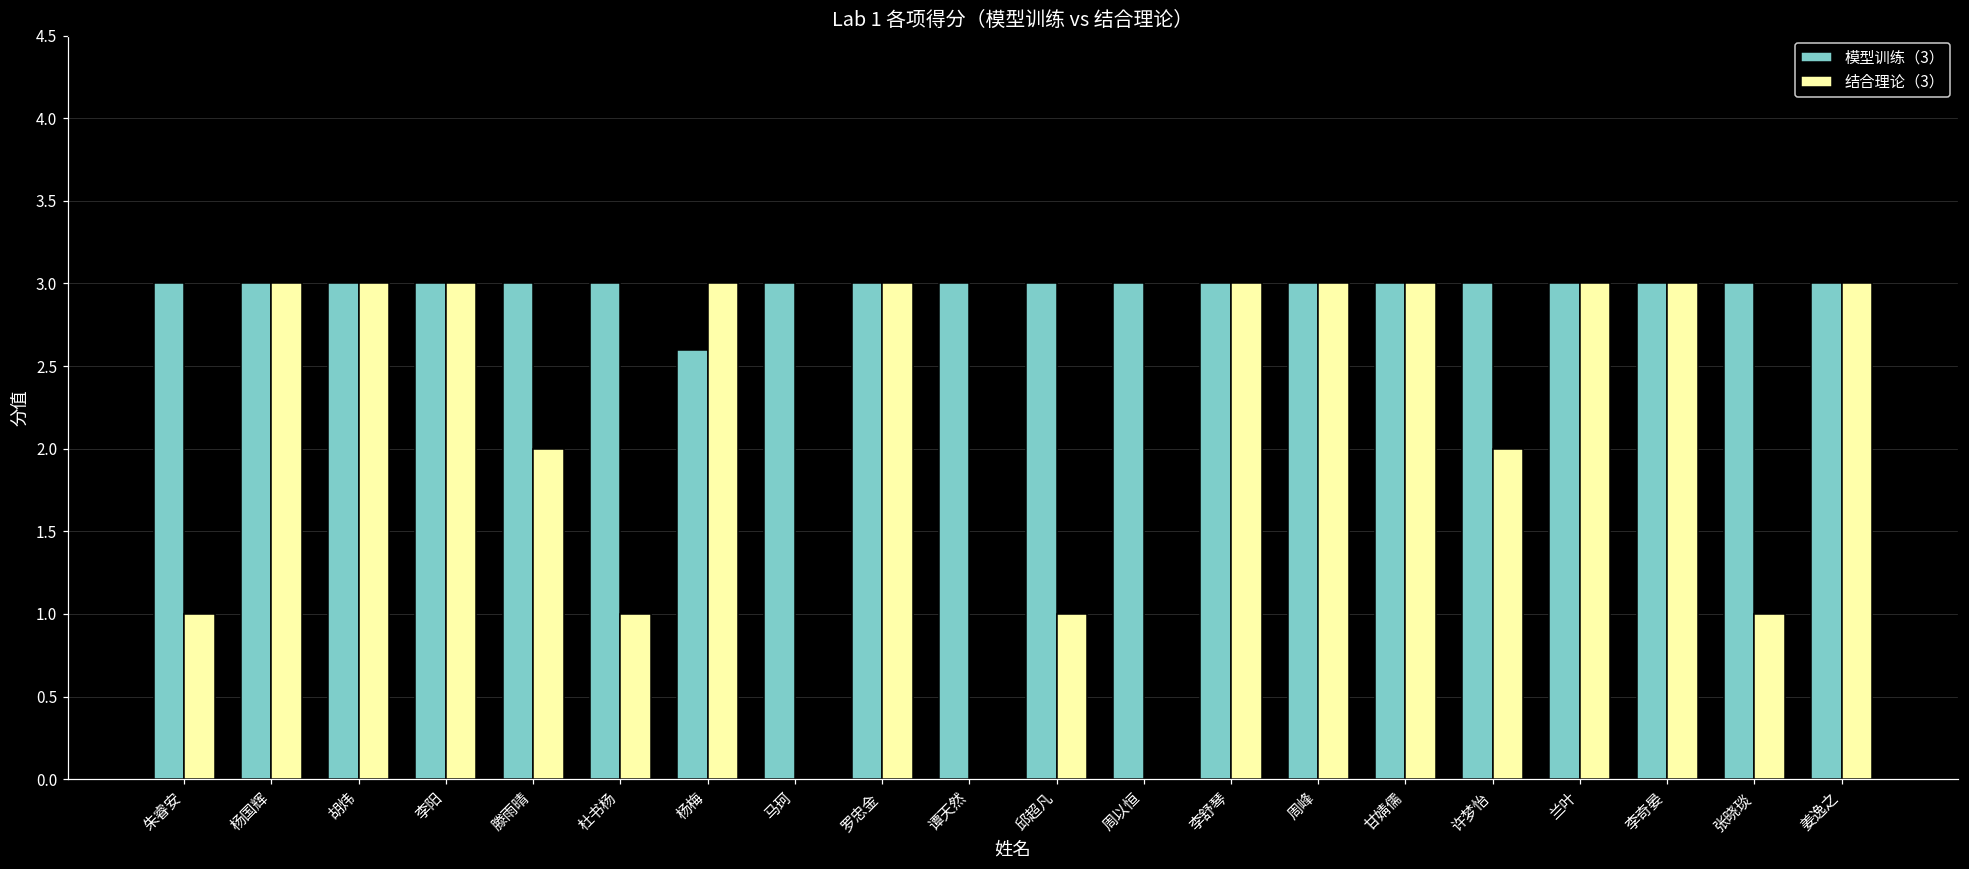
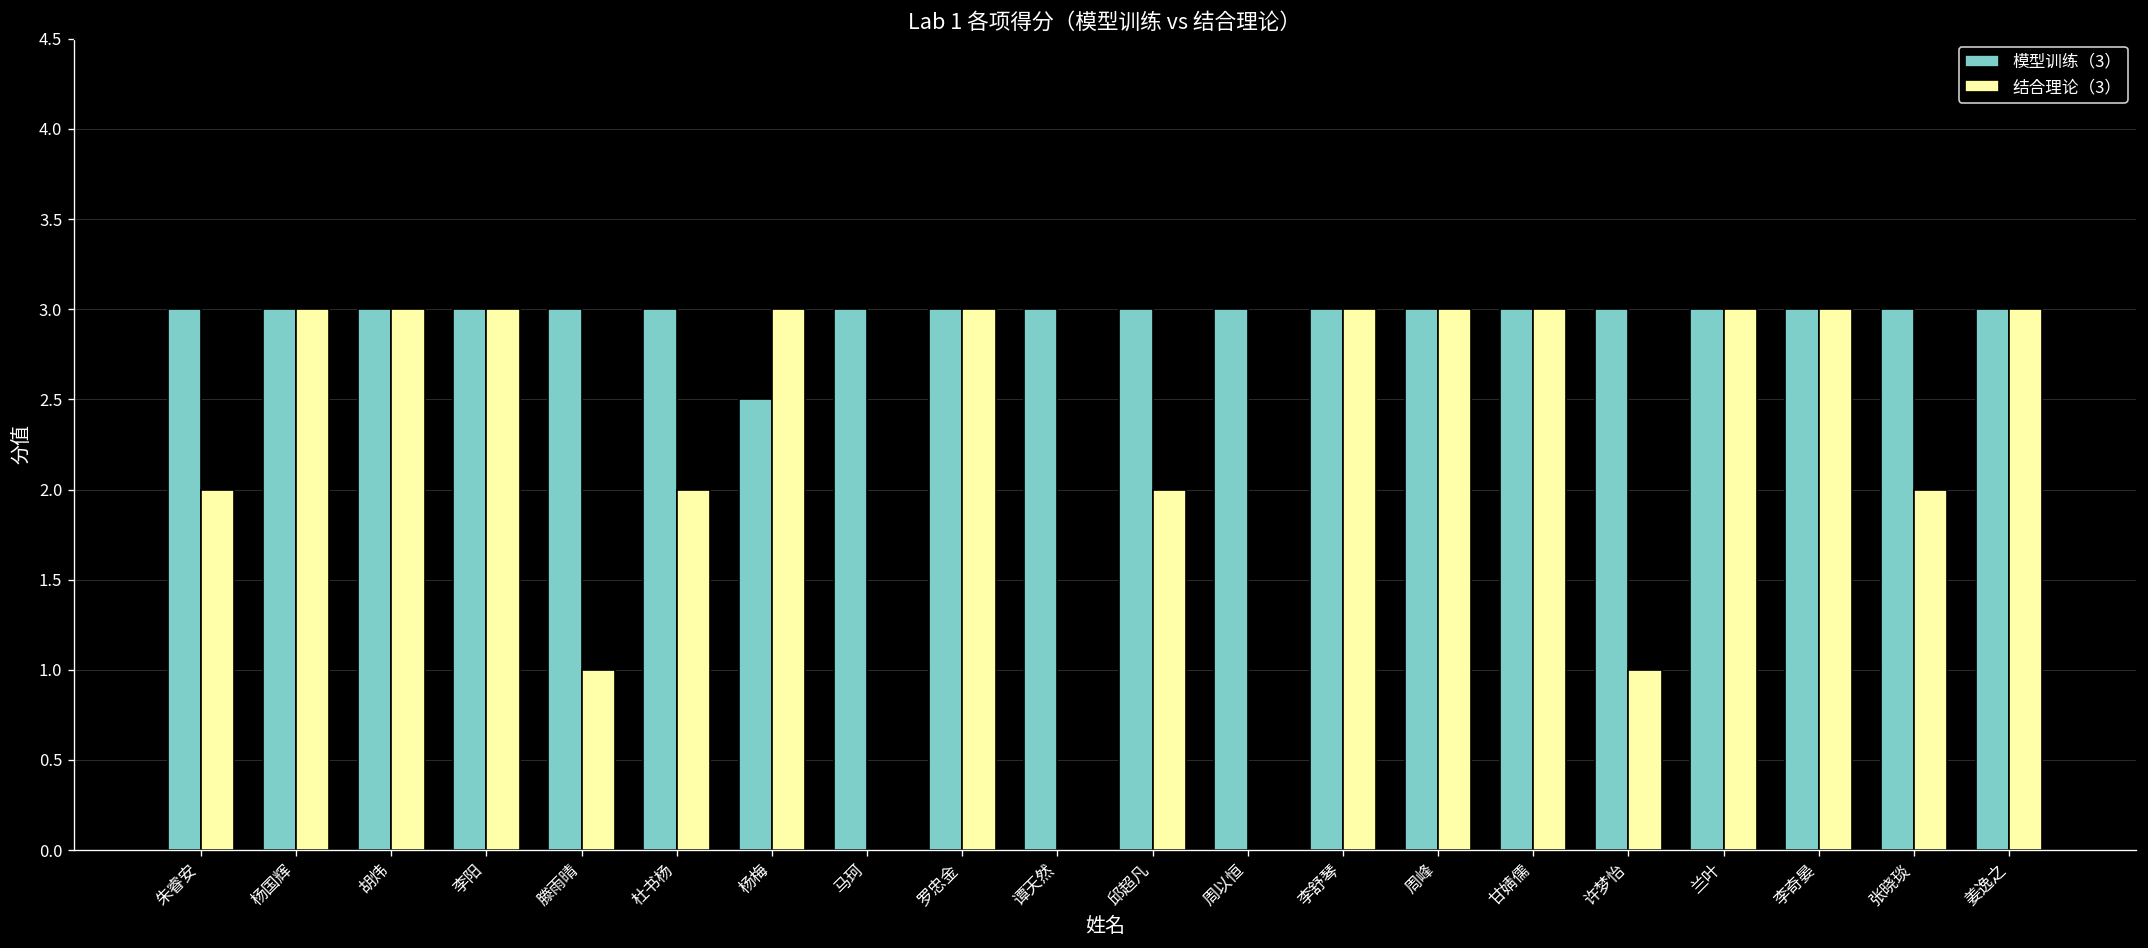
结合理论（3）, 朱睿安: 1 -> 2
结合理论（3）, 滕雨晴: 2 -> 1
结合理论（3）, 杜书杨: 1 -> 2
模型训练（3）, 杨梅: 2.6 -> 2.5
结合理论（3）, 邱超凡: 1 -> 2
结合理论（3）, 许梦怡: 2 -> 1
结合理论（3）, 张晓琰: 1 -> 2
